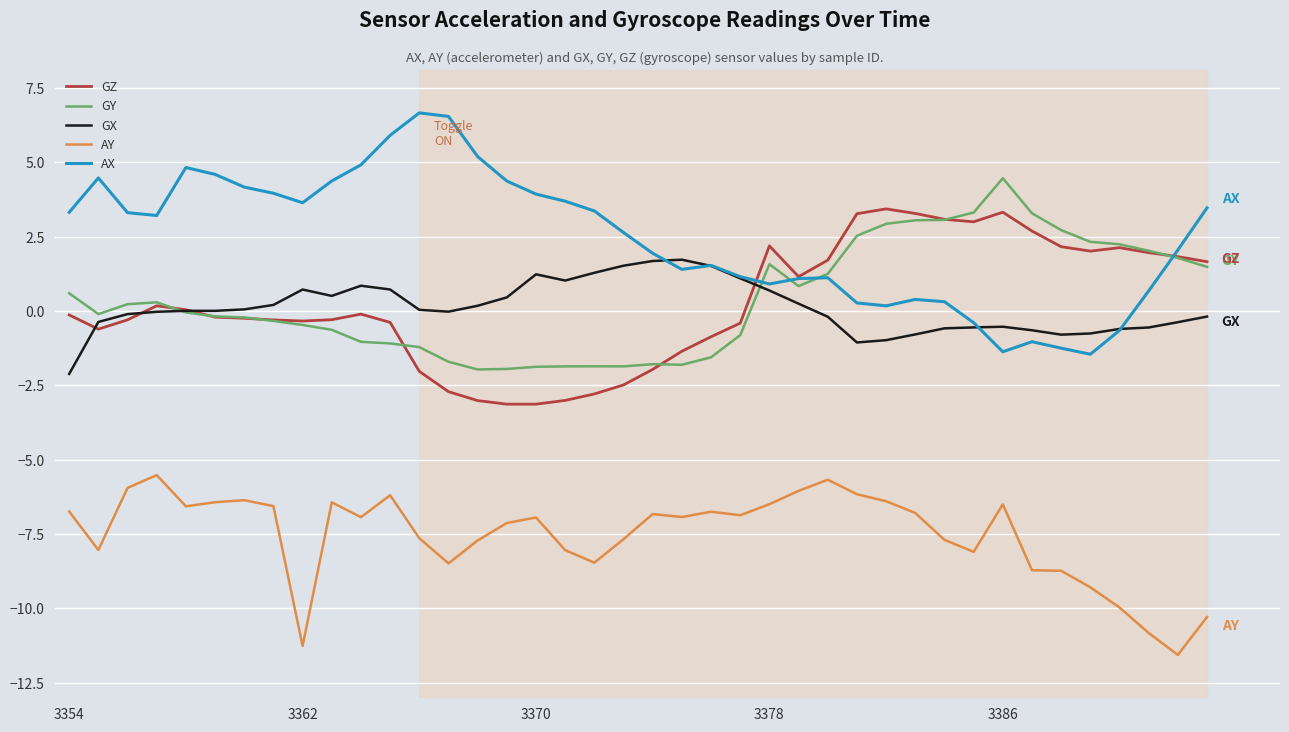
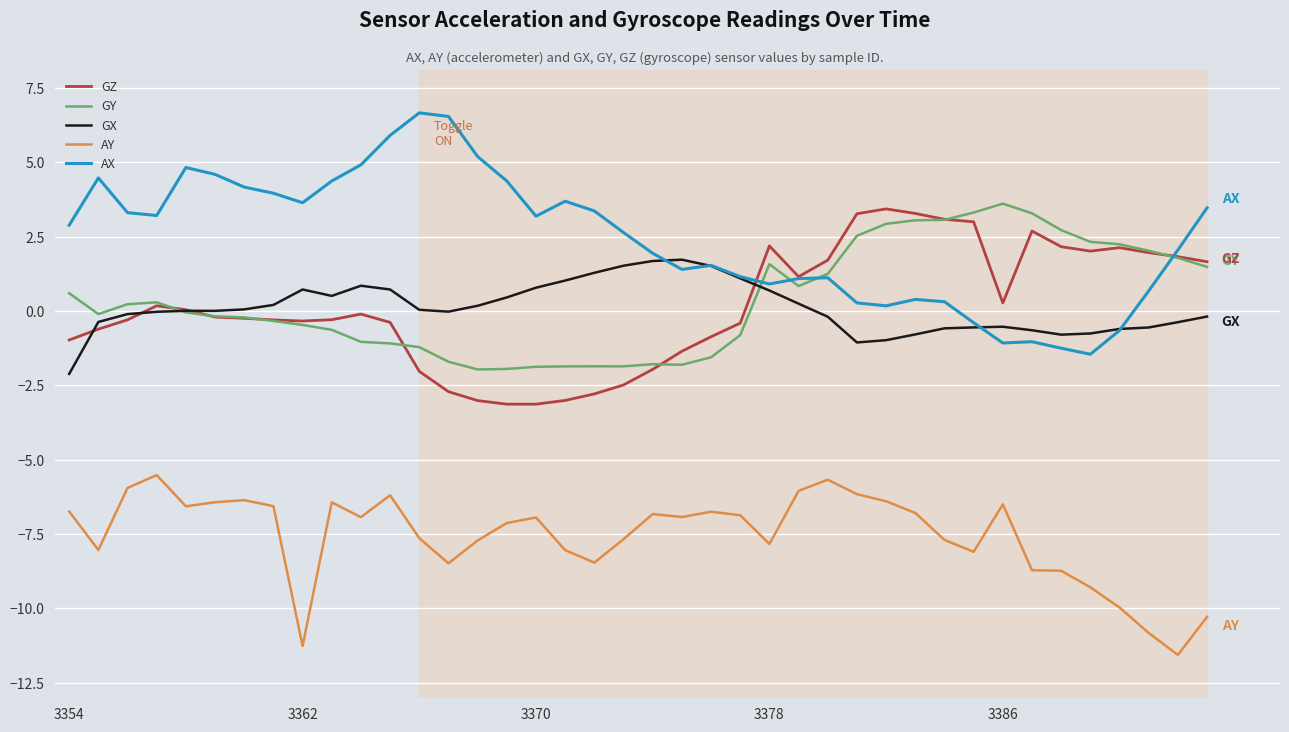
GZ, 3354: -0.1 -> -1.0
AX, 3354: 3.3 -> 2.9
GX, 3370: 1.2 -> 0.8
AX, 3370: 3.9 -> 3.2
AY, 3378: -6.5 -> -7.8
GZ, 3386: 3.3 -> 0.3
GY, 3386: 4.5 -> 3.6
AX, 3386: -1.4 -> -1.1
